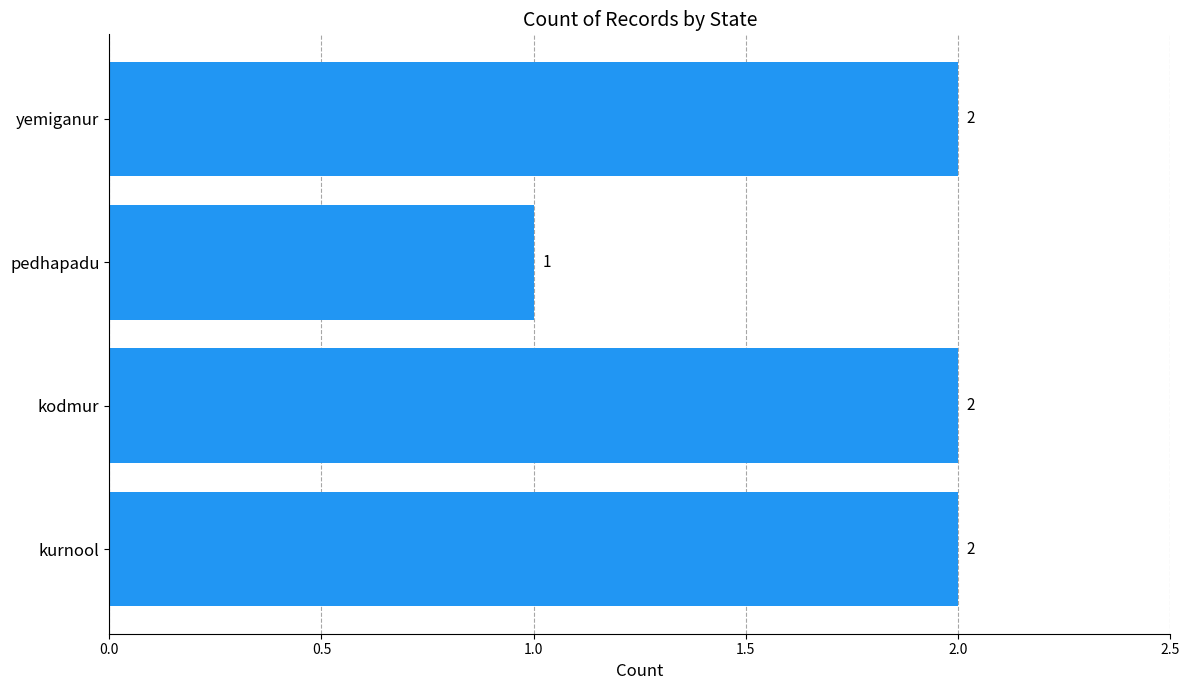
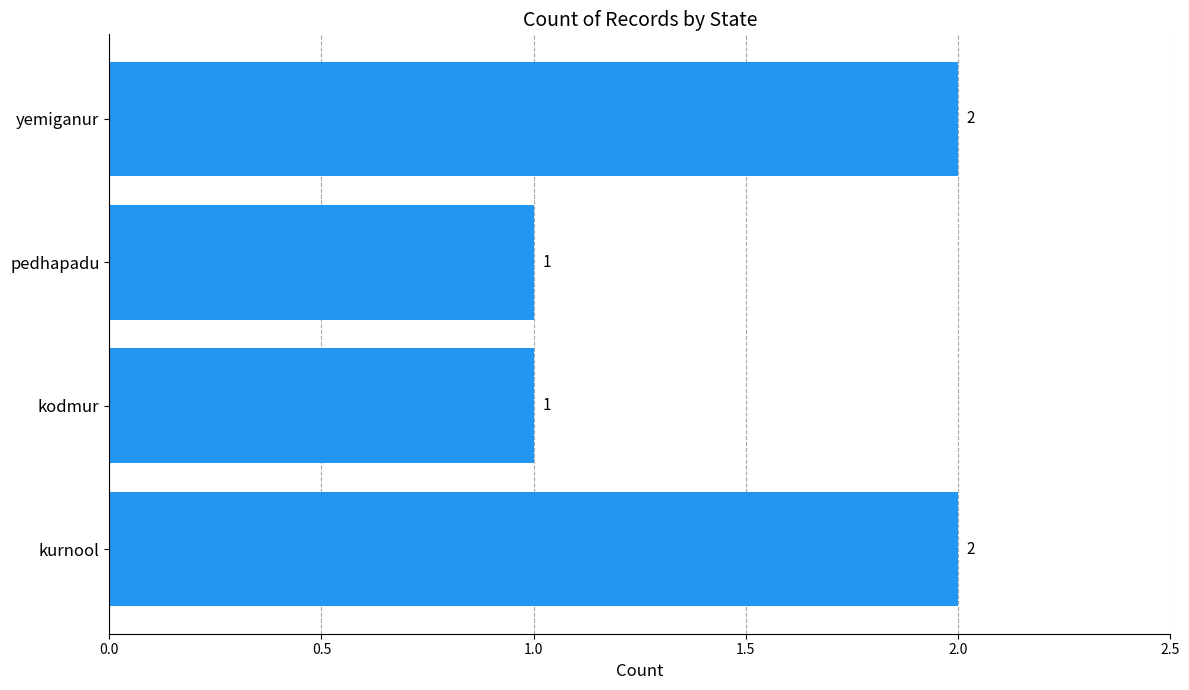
kodmur: 2 -> 1
